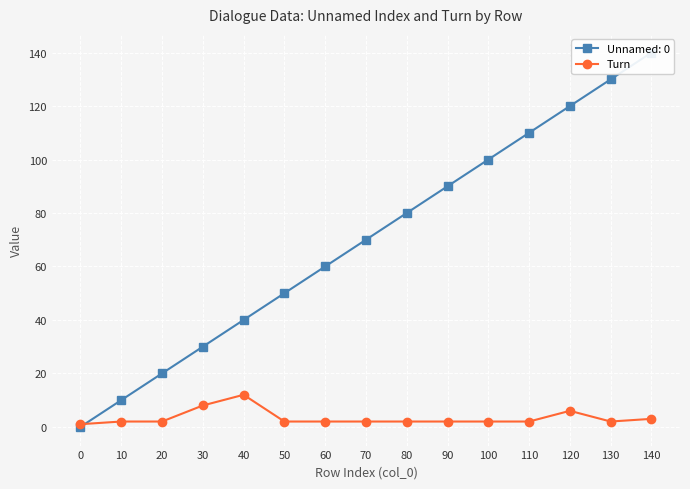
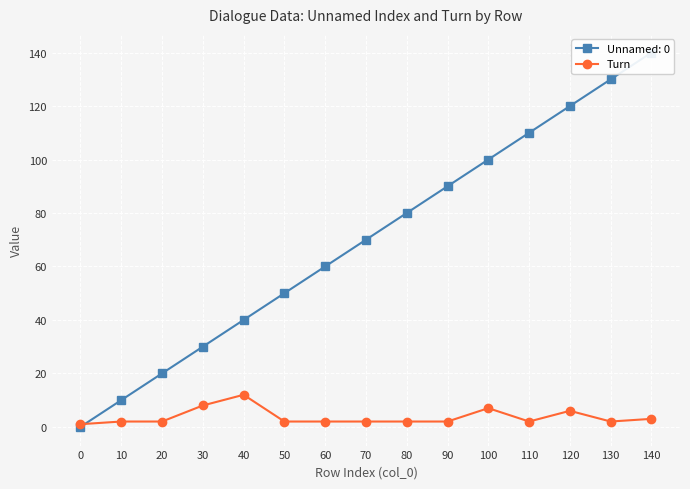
Turn, 100: 2 -> 7
